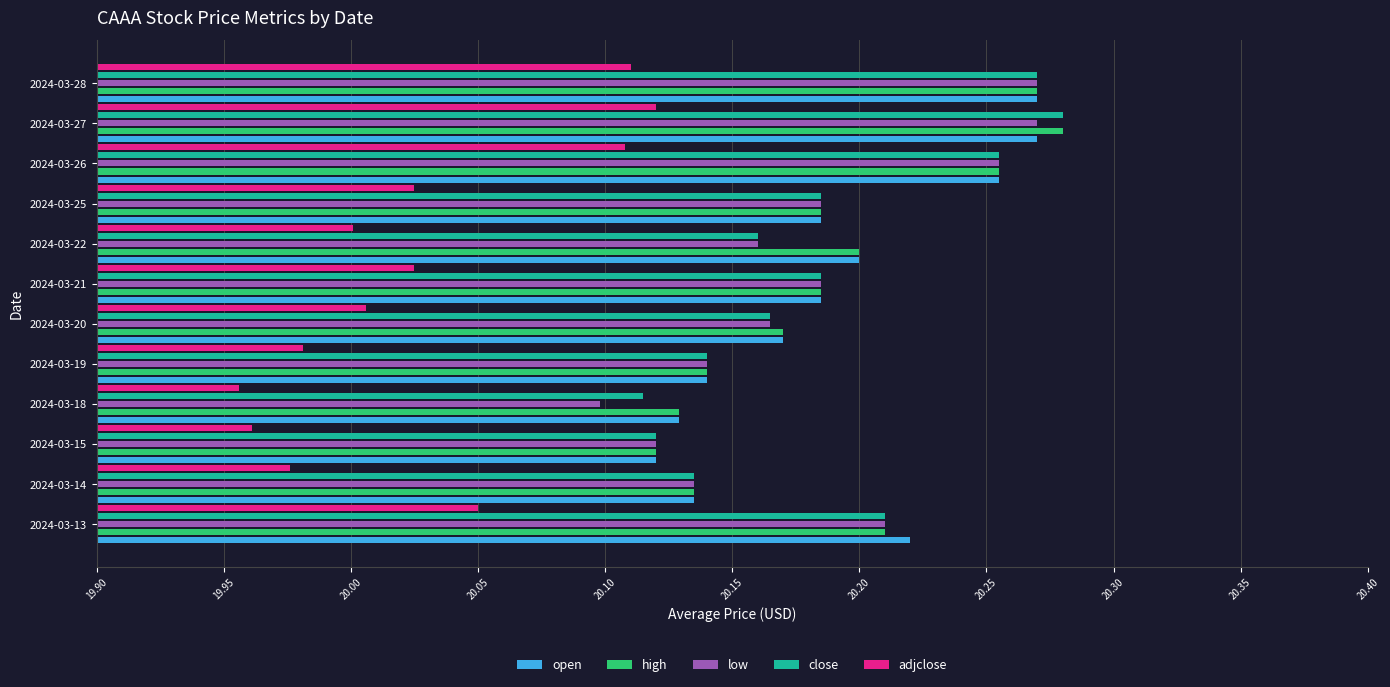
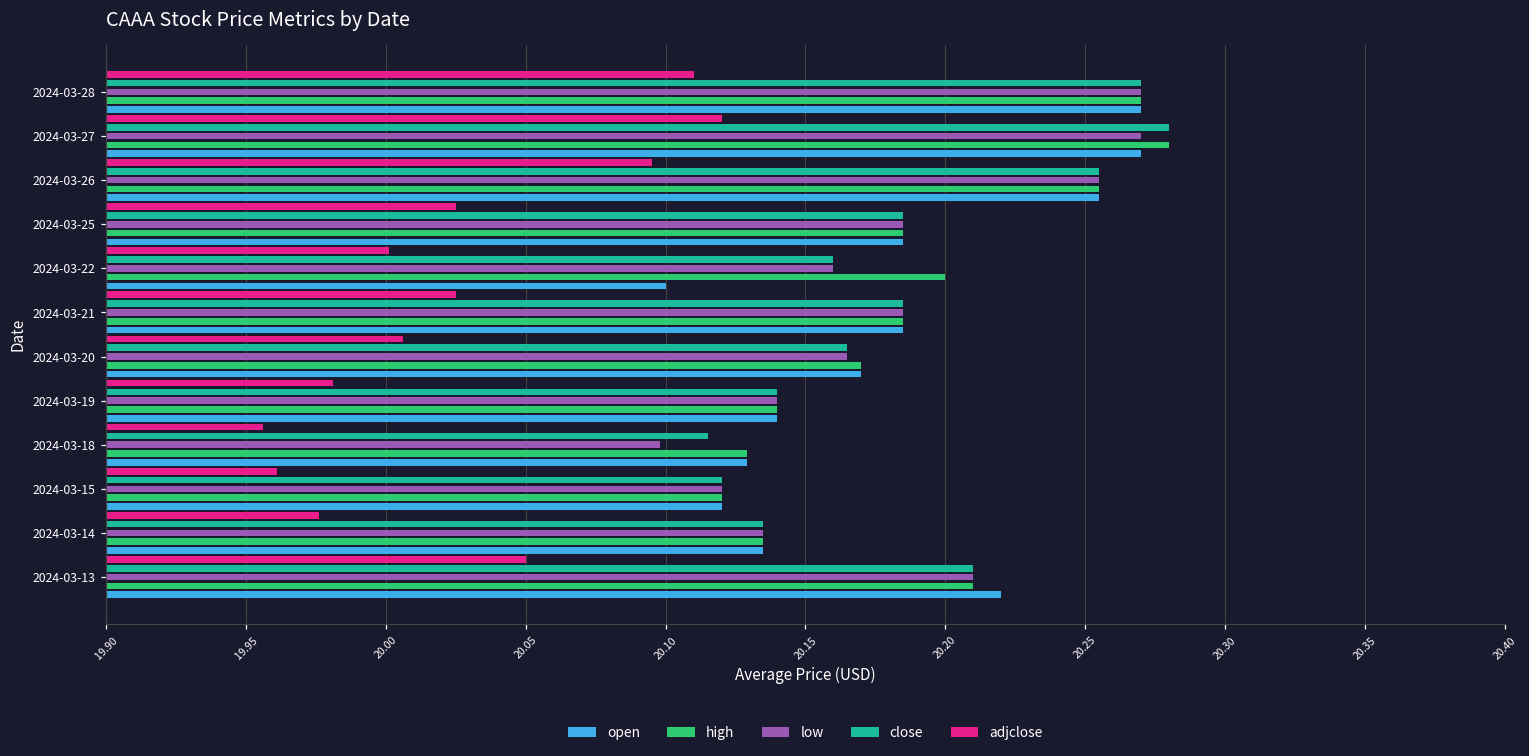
adjclose, 2024-03-26: 20.108 -> 20.095
open, 2024-03-22: 20.2 -> 20.1
